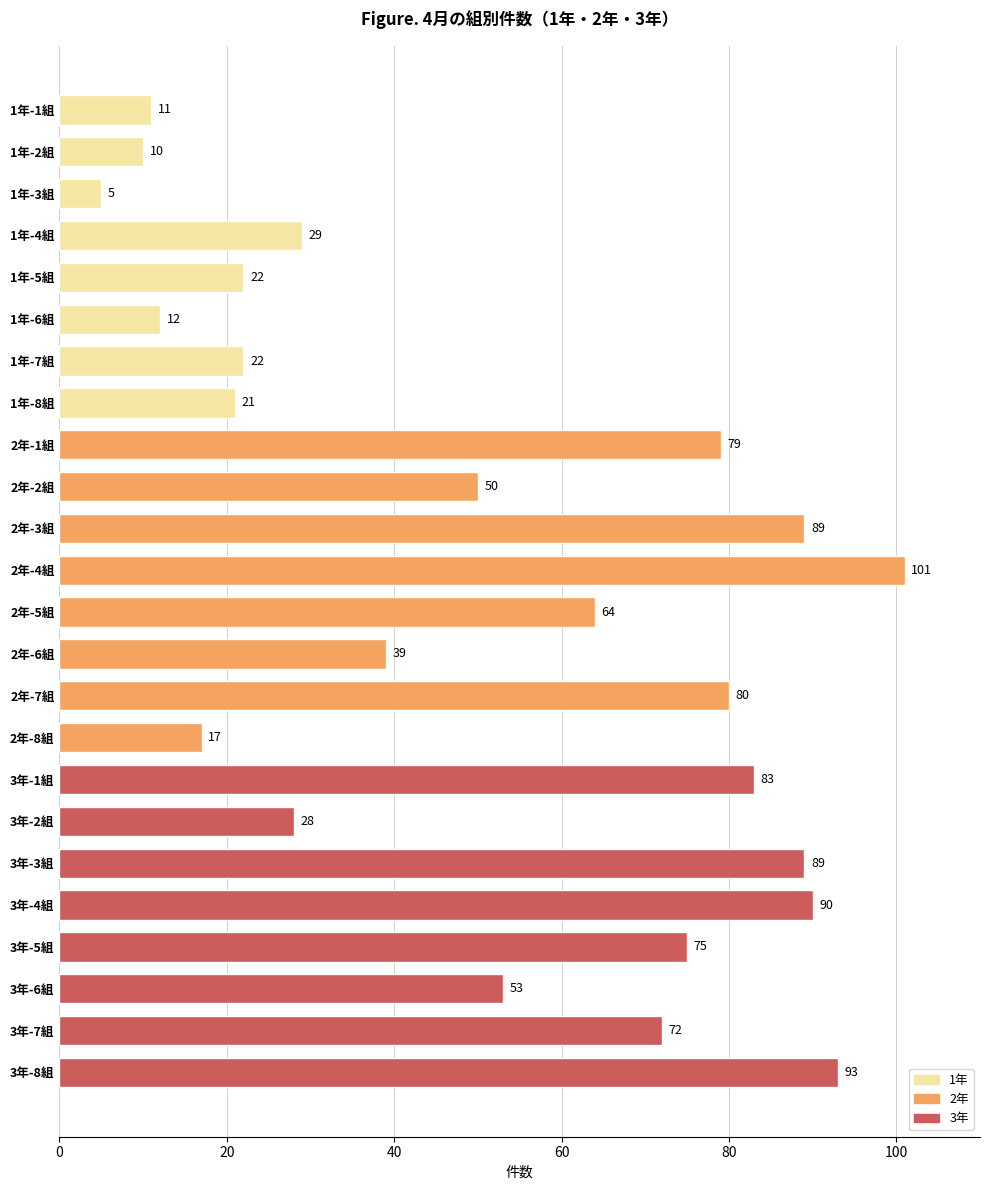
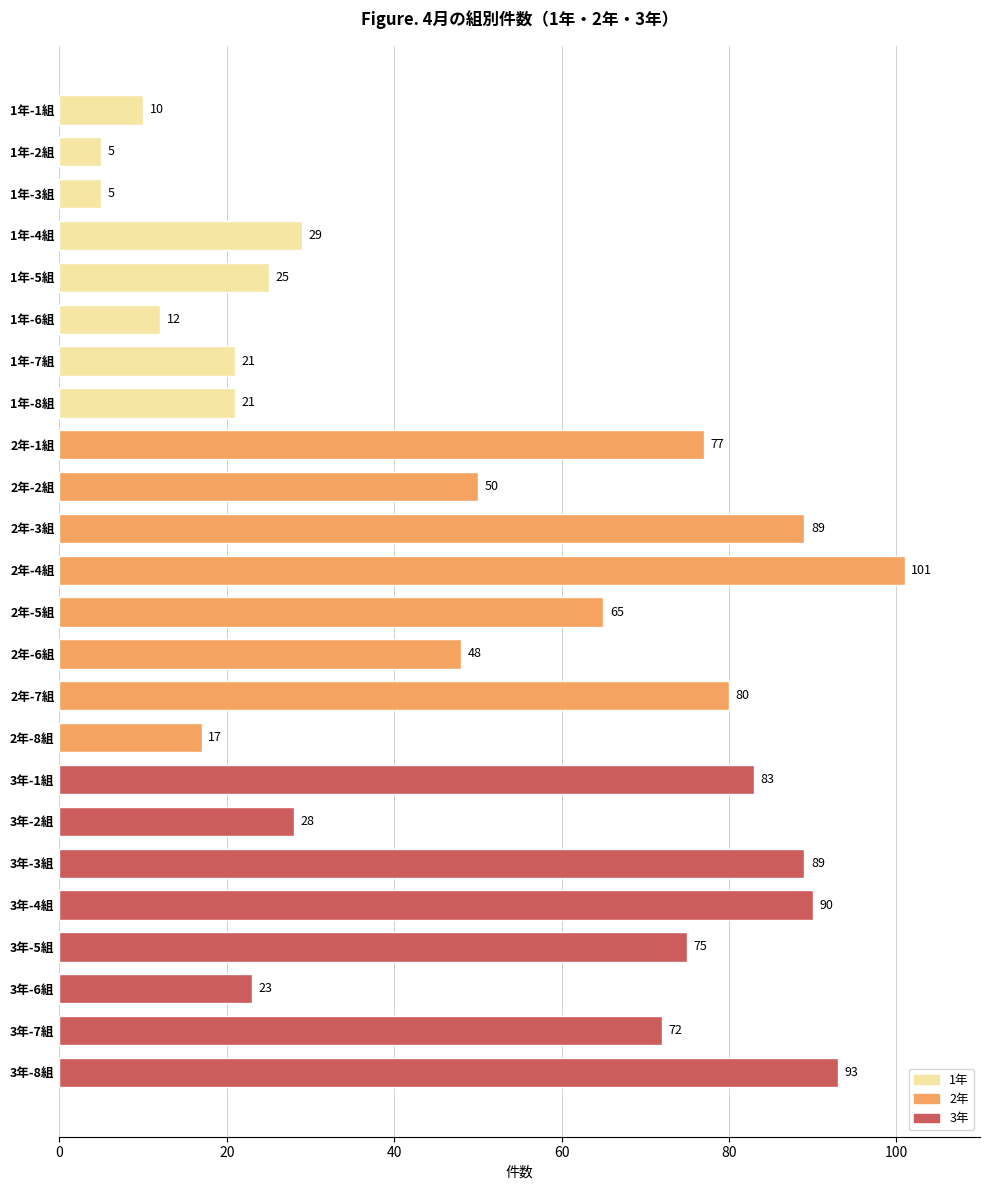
1年-1組: 11 -> 10
1年-2組: 10 -> 5
1年-5組: 22 -> 25
1年-7組: 22 -> 21
2年-1組: 79 -> 77
2年-5組: 64 -> 65
2年-6組: 39 -> 48
3年-6組: 53 -> 23
